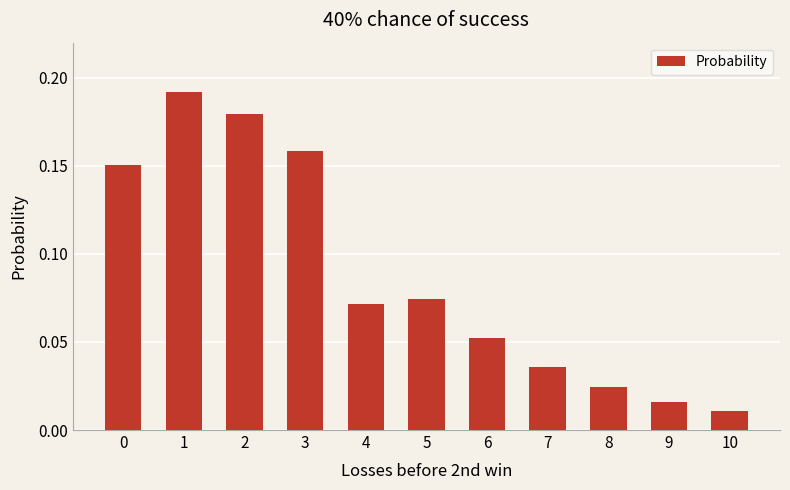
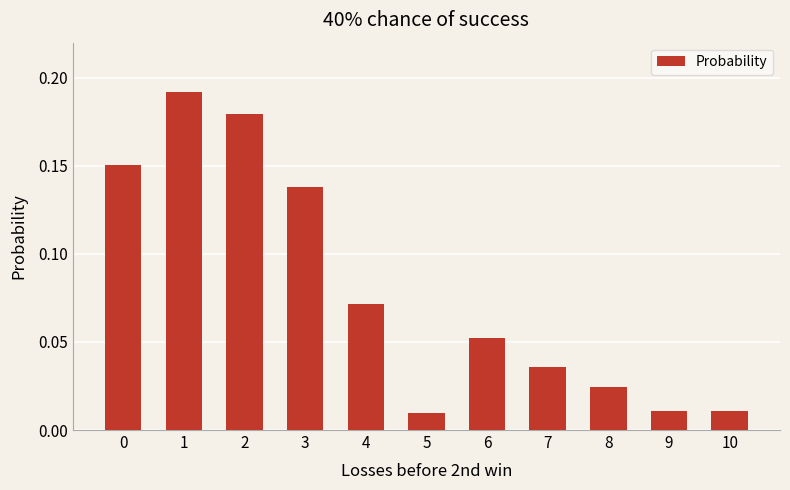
3: 0.158 -> 0.138
5: 0.075 -> 0.009
9: 0.016 -> 0.011
